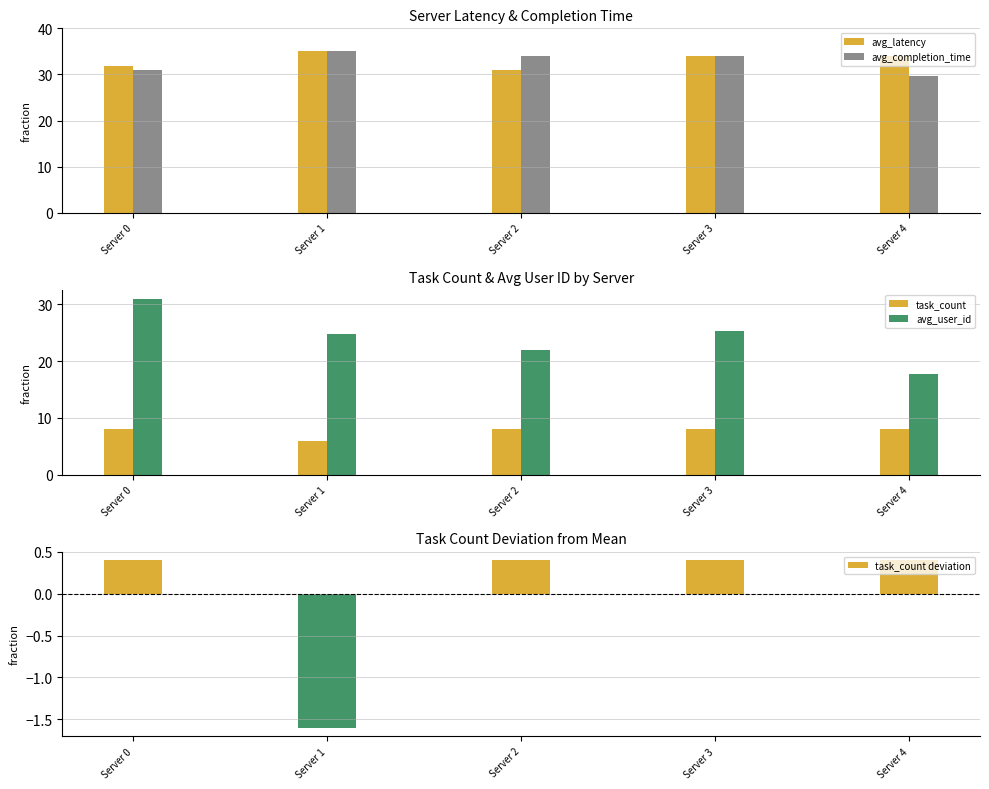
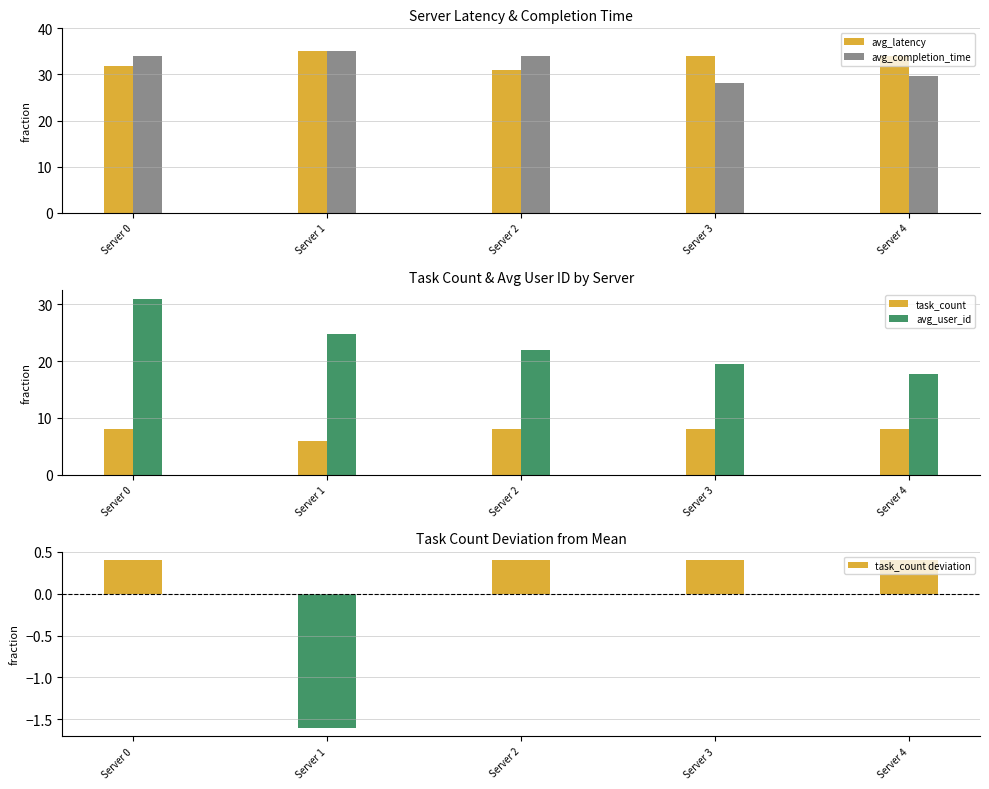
Server Latency & Completion Time, avg_completion_time, Server 0: 31 -> 34
Server Latency & Completion Time, avg_completion_time, Server 3: 34 -> 28
Task Count & Avg User ID by Server, avg_user_id, Server 3: 25 -> 20
